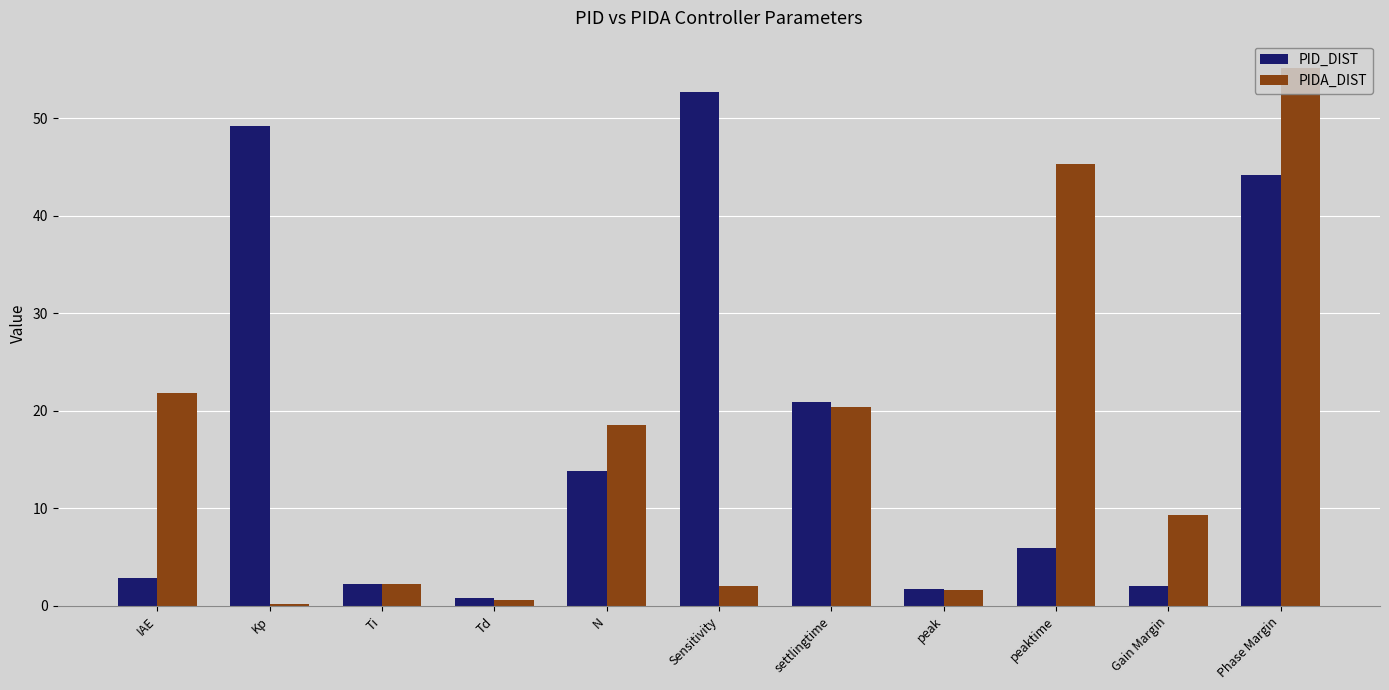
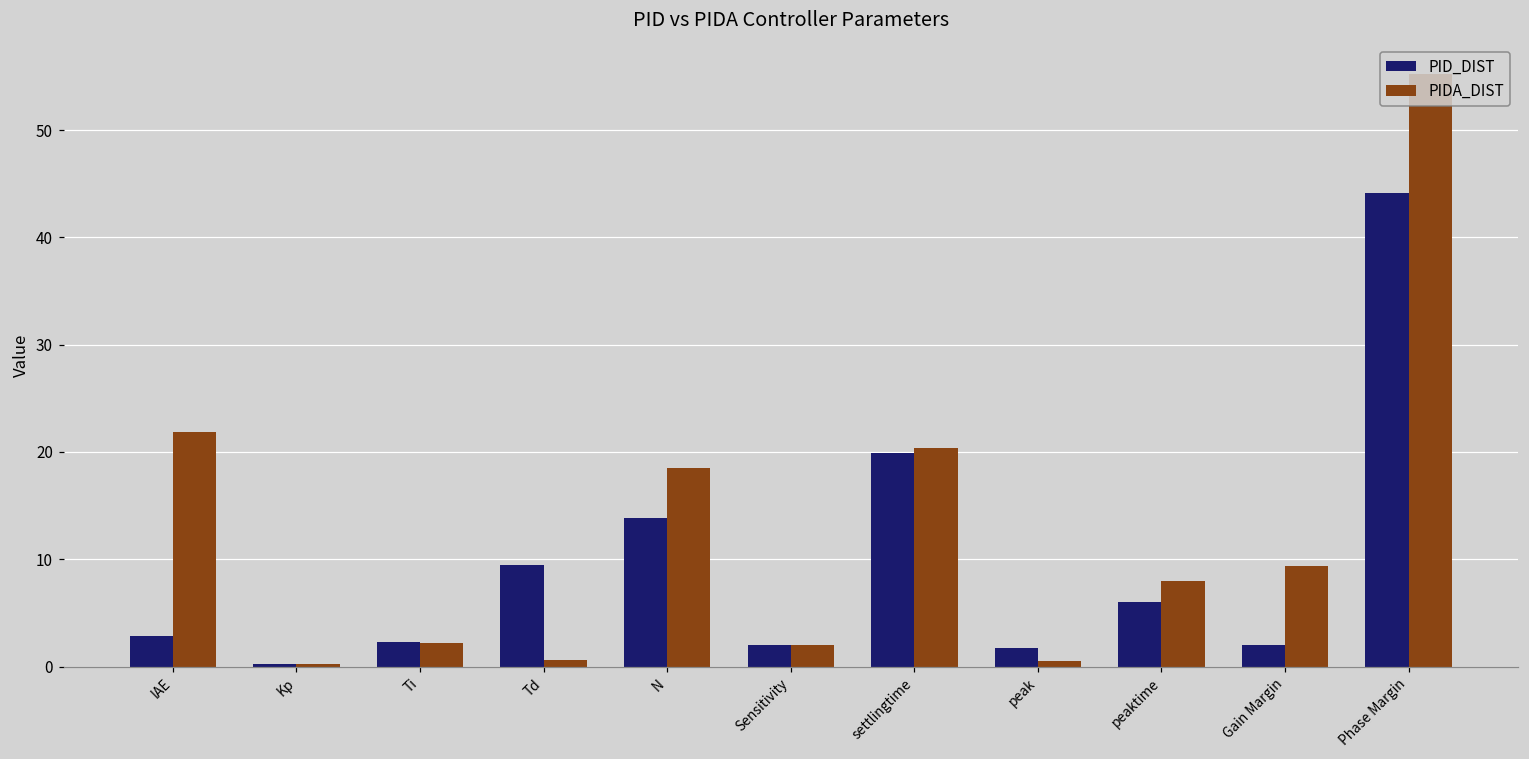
PID_DIST, Kp: 49 -> 0
PID_DIST, Td: 1 -> 9
PID_DIST, Sensitivity: 53 -> 2
PID_DIST, settlingtime: 21 -> 20
PIDA_DIST, peak: 2 -> 1
PIDA_DIST, peaktime: 45 -> 8
